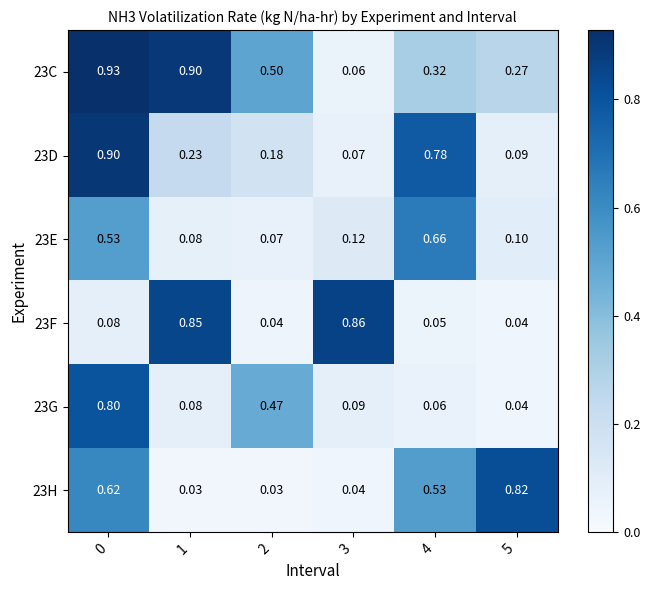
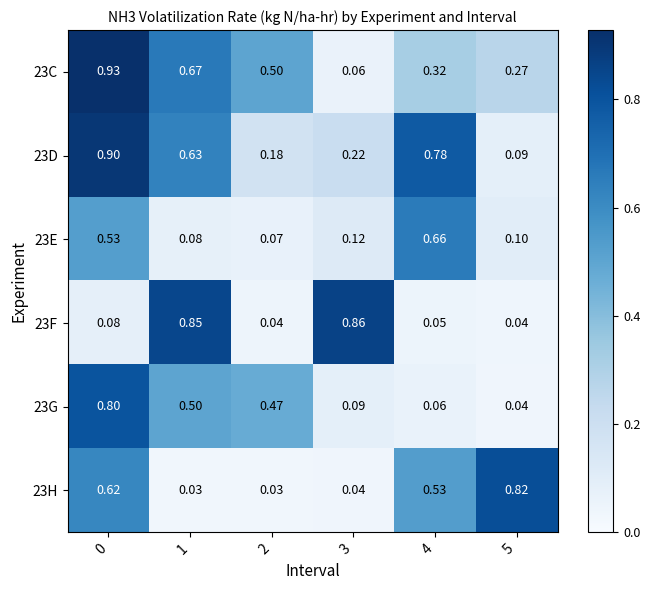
23C, 1: 0.90 -> 0.67
23D, 1: 0.23 -> 0.63
23D, 3: 0.07 -> 0.22
23G, 1: 0.08 -> 0.50
